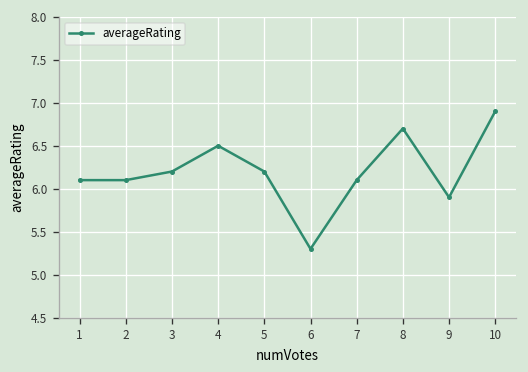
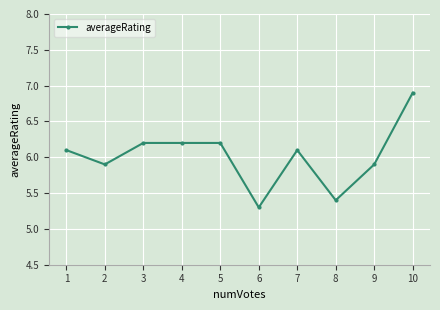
2: 6.1 -> 5.9
4: 6.5 -> 6.2
8: 6.7 -> 5.4
